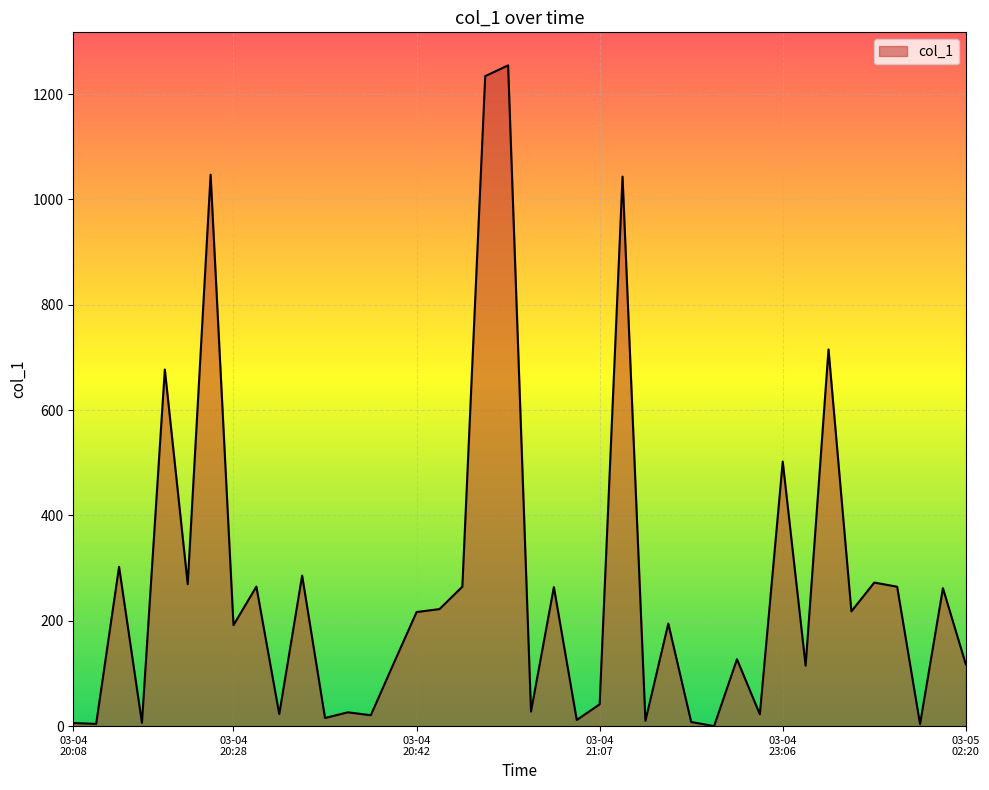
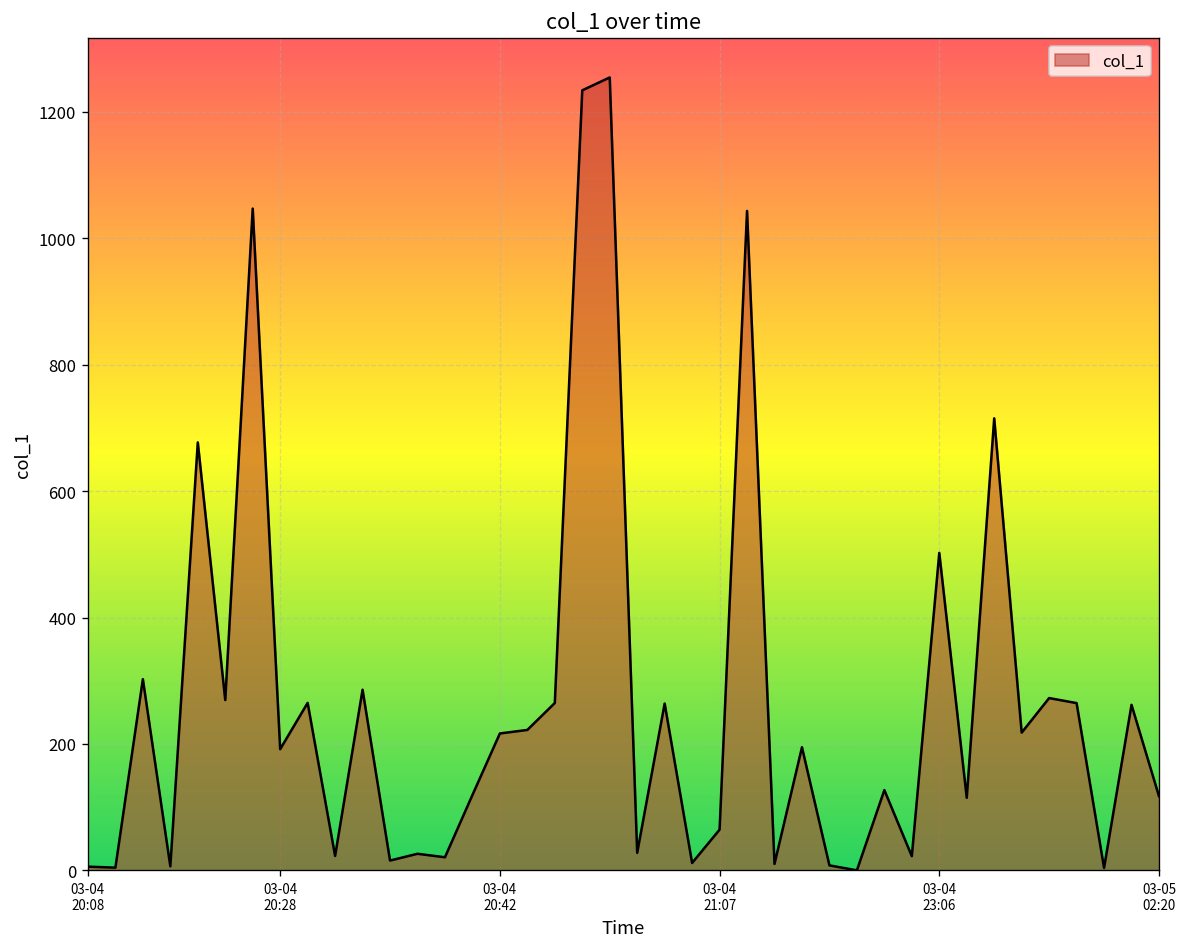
03-04 21:07: 40 -> 60
